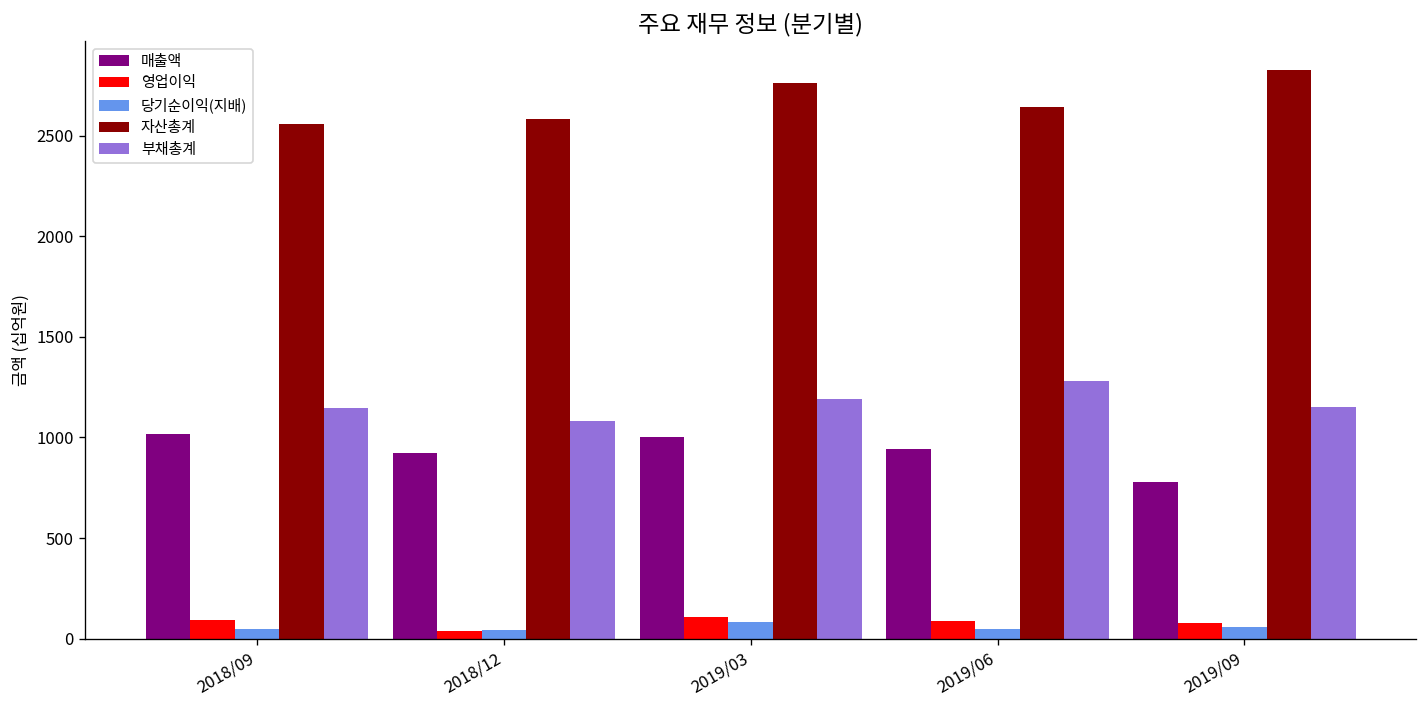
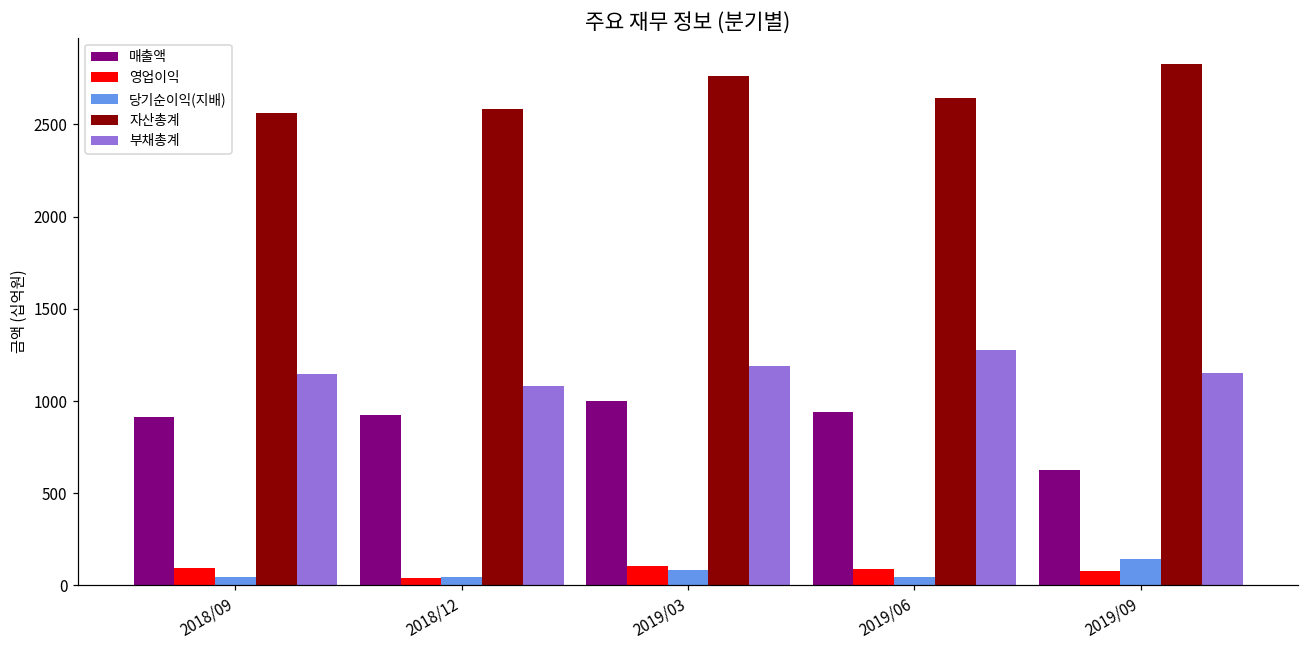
매출액, 2018/09: 1020 -> 910
매출액, 2019/09: 780 -> 630
당기순이익(지배), 2019/09: 60 -> 140
